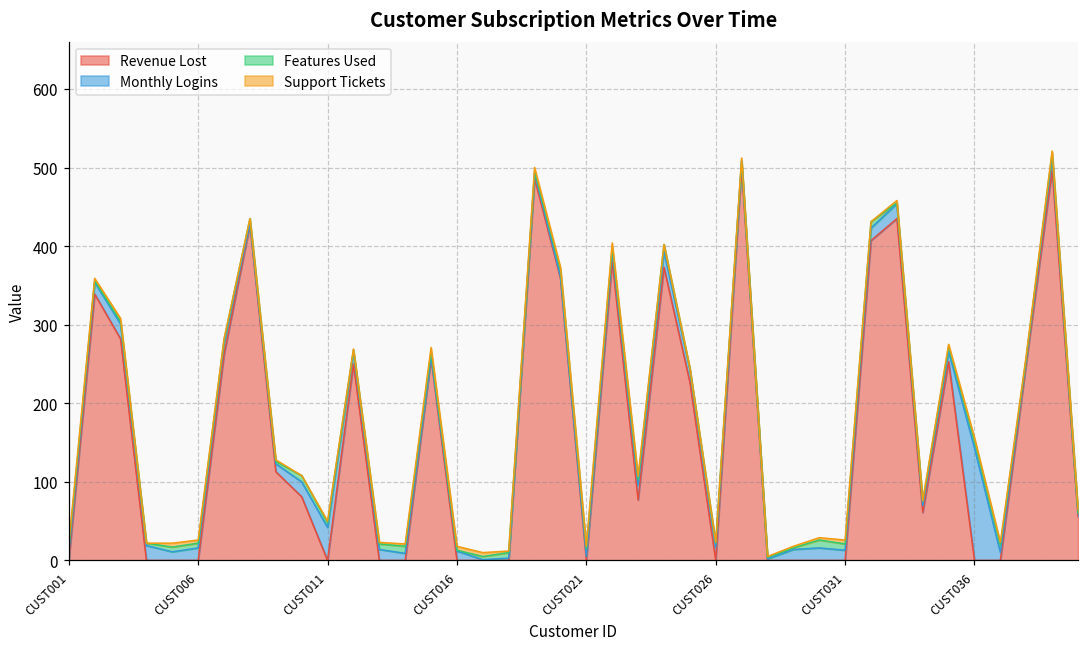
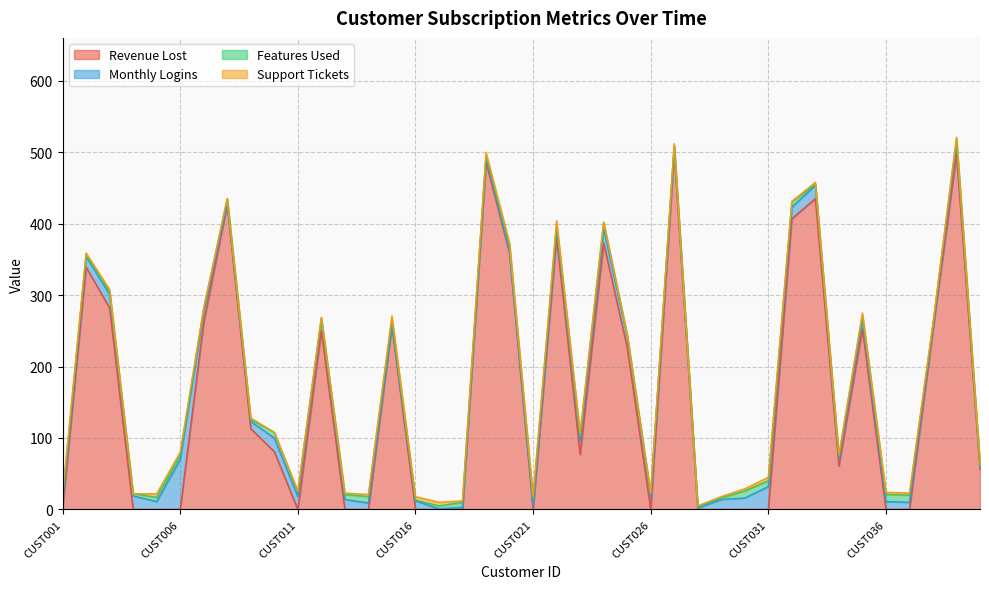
Monthly Logins, CUST006: 20 -> 70
Monthly Logins, CUST011: 40 -> 20
Monthly Logins, CUST031: 10 -> 30
Monthly Logins, CUST036: 140 -> 10
